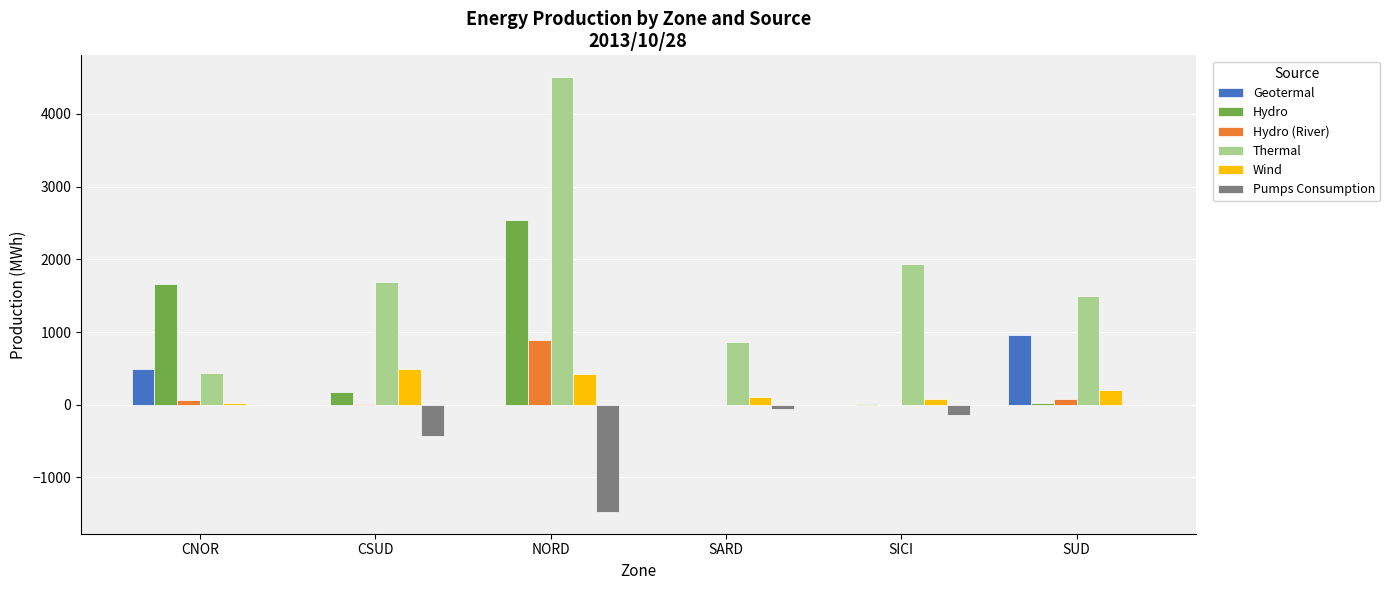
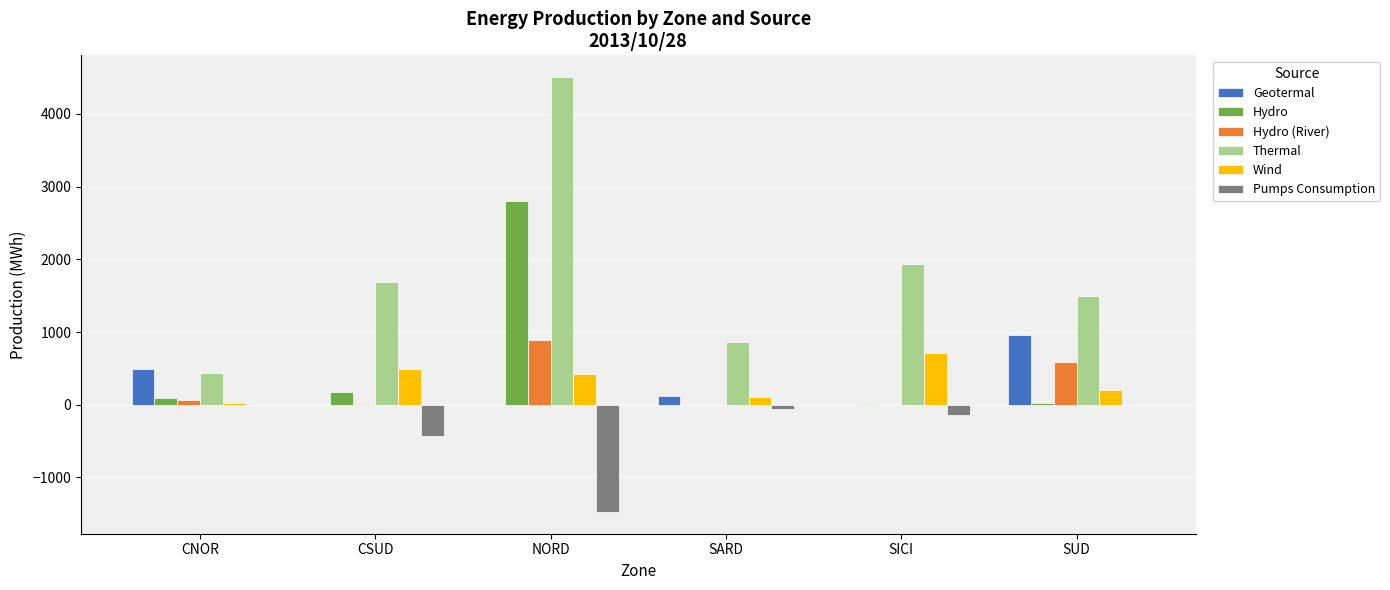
Hydro, CNOR: 1700 -> 100
Hydro, NORD: 2500 -> 2800
Geotermal, SARD: 0 -> 100
Wind, SICI: 100 -> 700
Hydro (River), SUD: 100 -> 600
